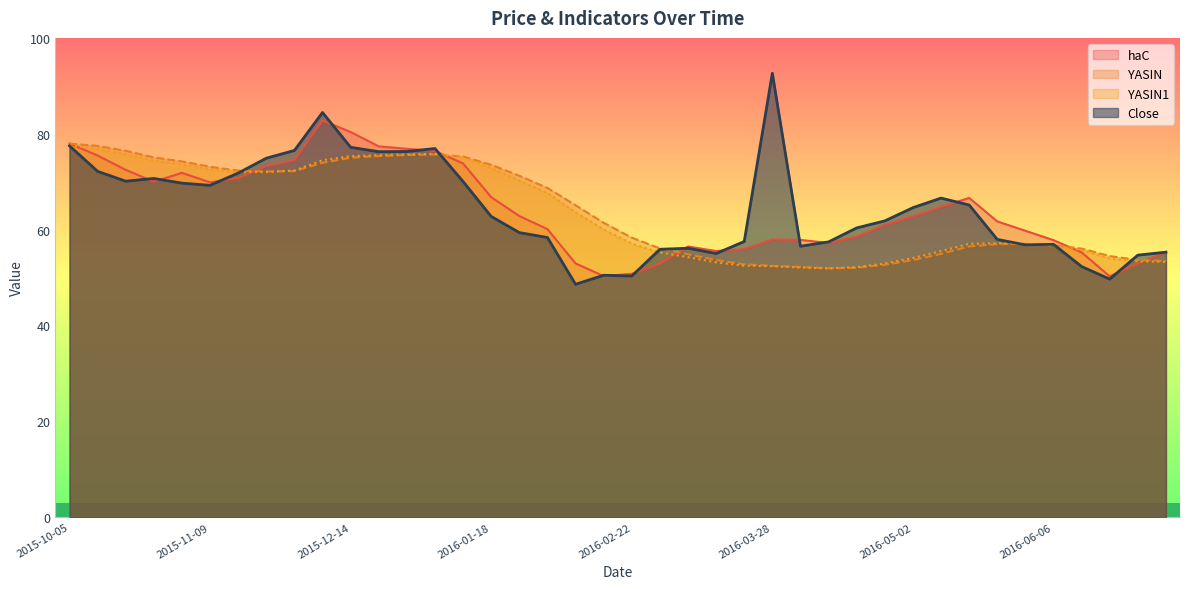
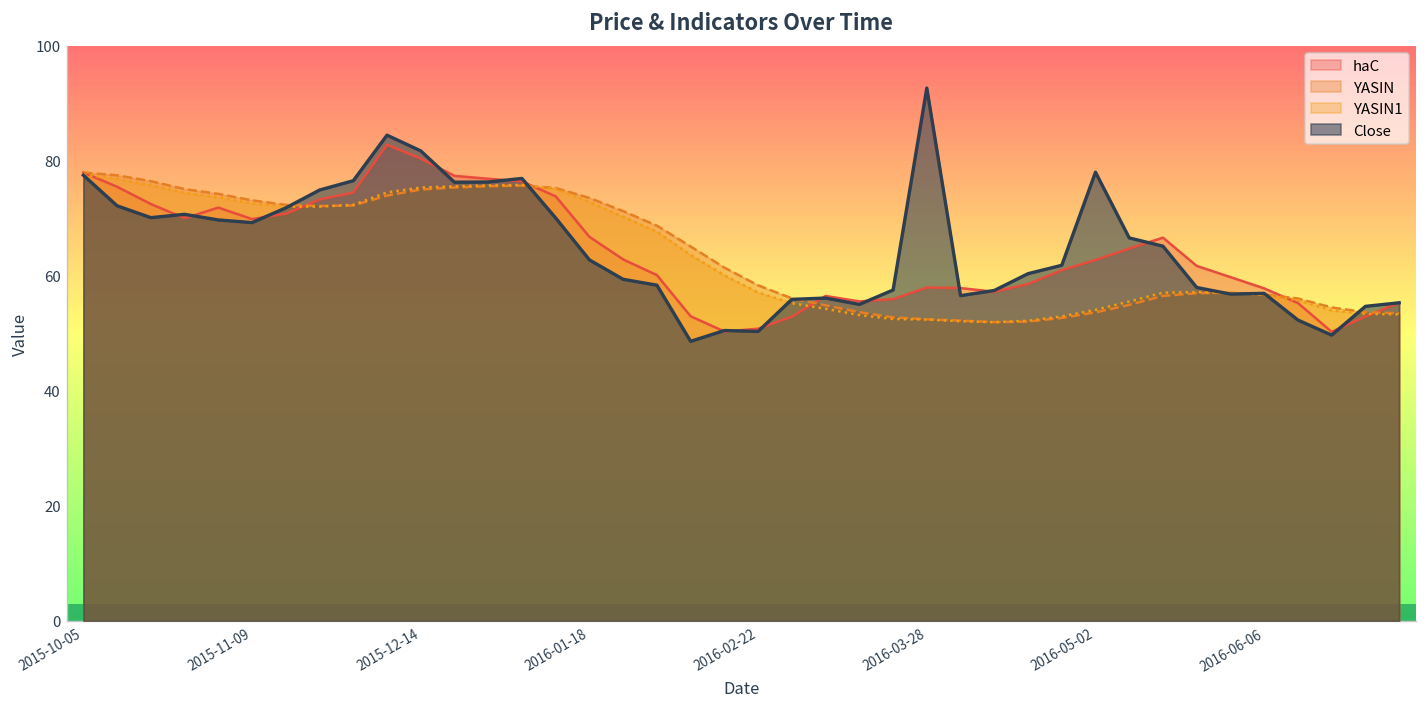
Close, 2015-12-14: 77 -> 82
Close, 2016-05-02: 65 -> 78
